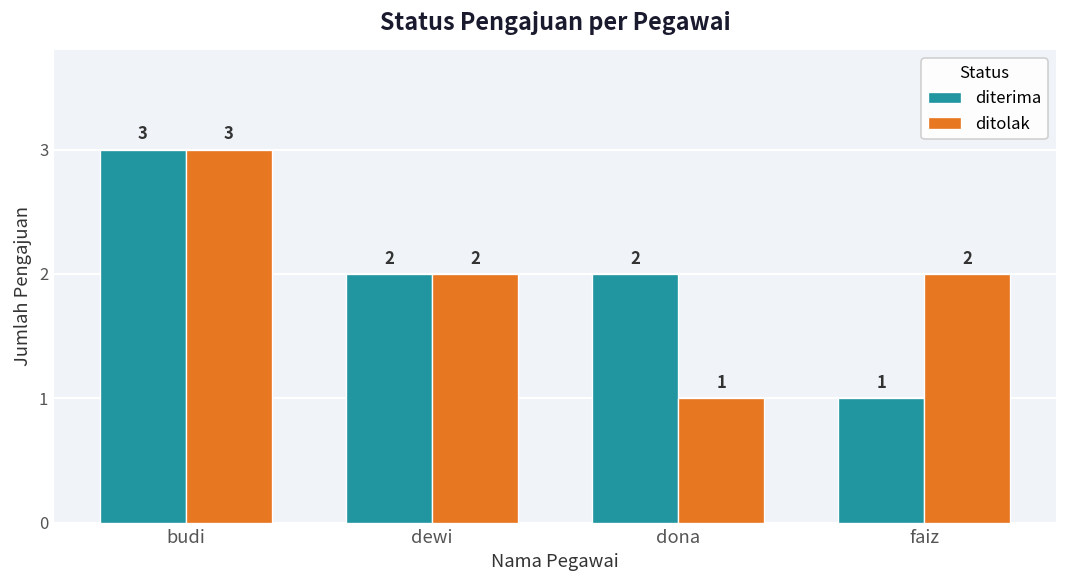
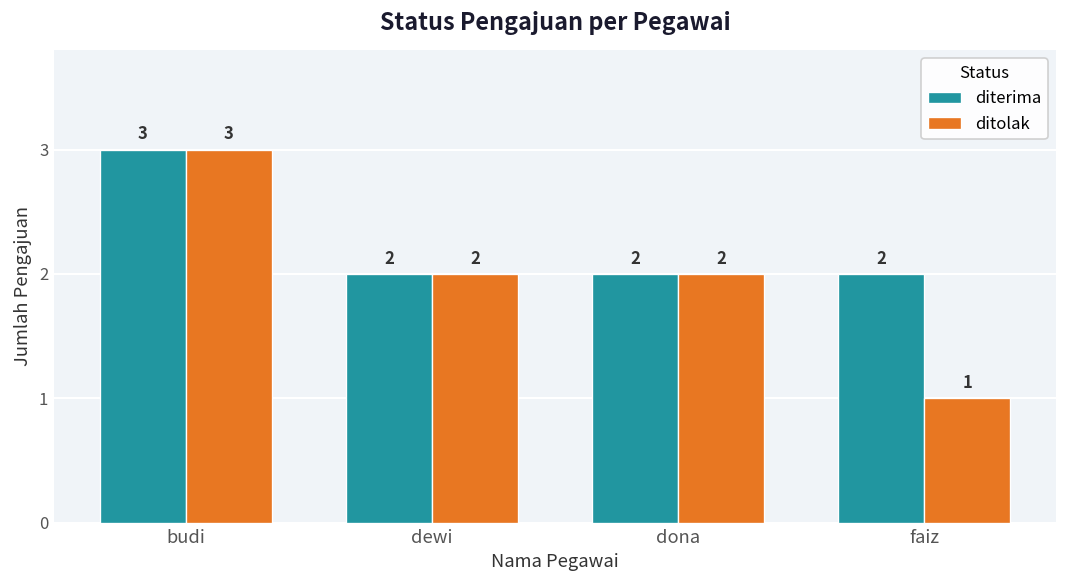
ditolak, dona: 1 -> 2
diterima, faiz: 1 -> 2
ditolak, faiz: 2 -> 1
